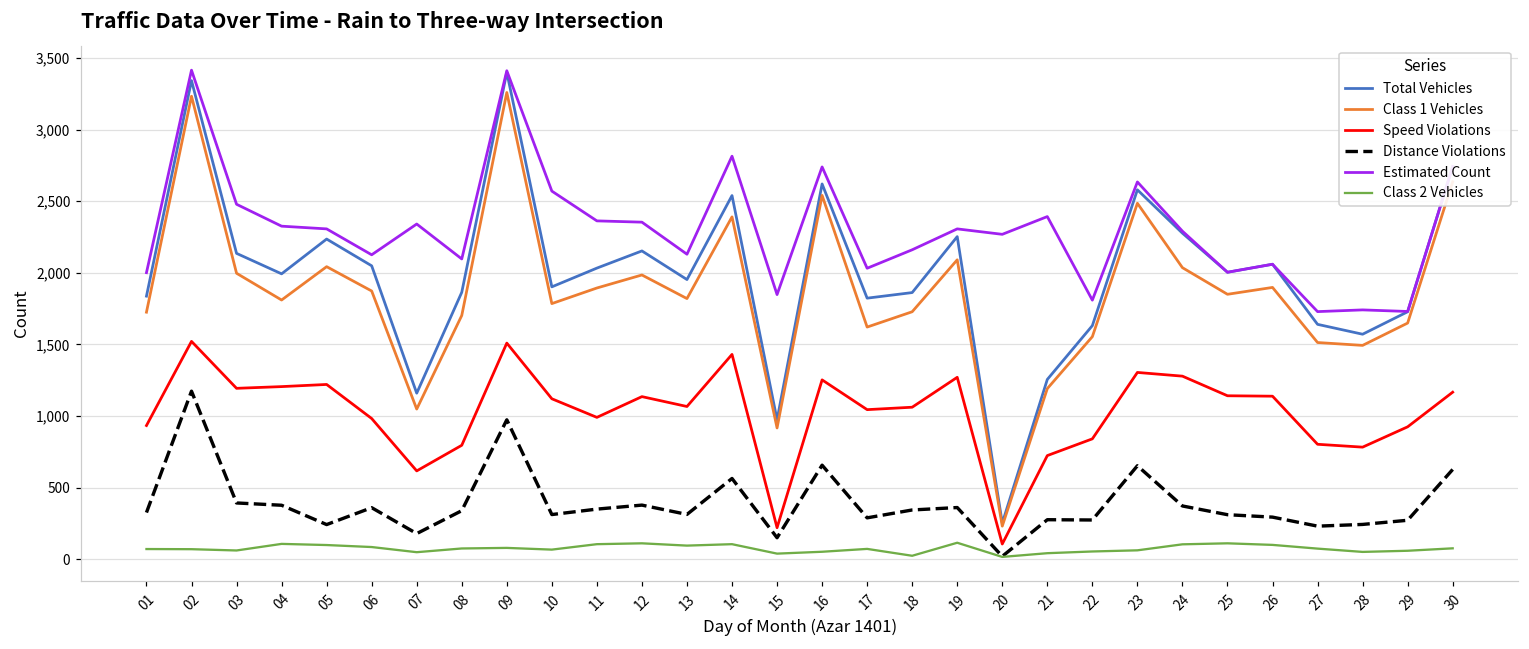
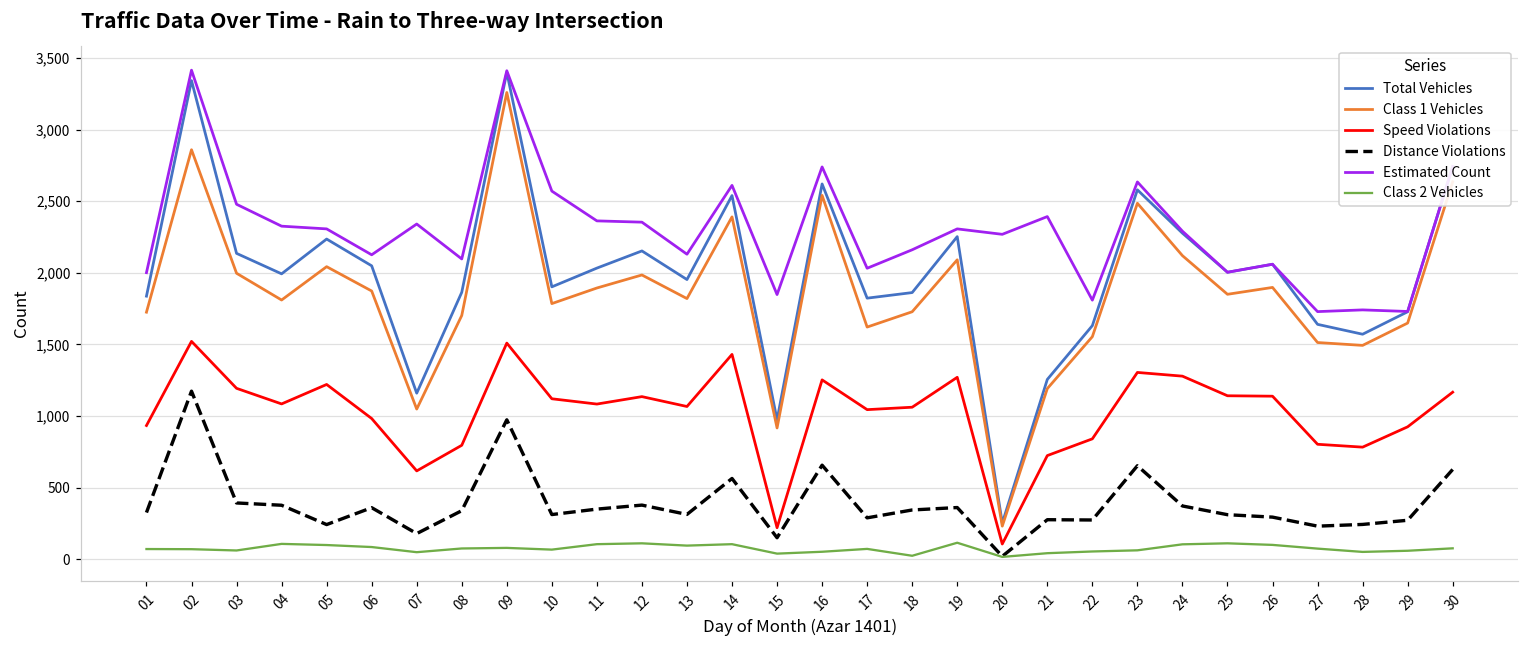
Class 1 Vehicles, 02: 3,230 -> 2,860
Speed Violations, 04: 1,210 -> 1,080
Speed Violations, 11: 990 -> 1,080
Estimated Count, 14: 2,820 -> 2,610
Class 1 Vehicles, 24: 2,040 -> 2,120
